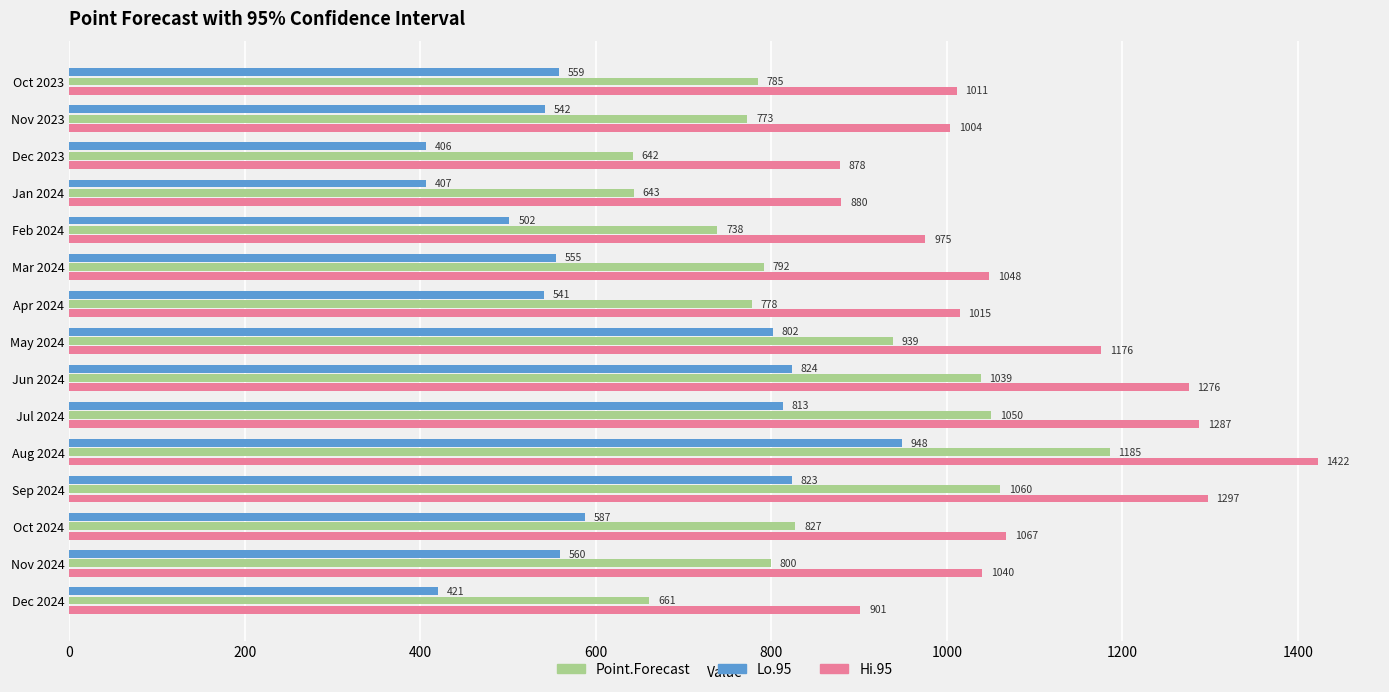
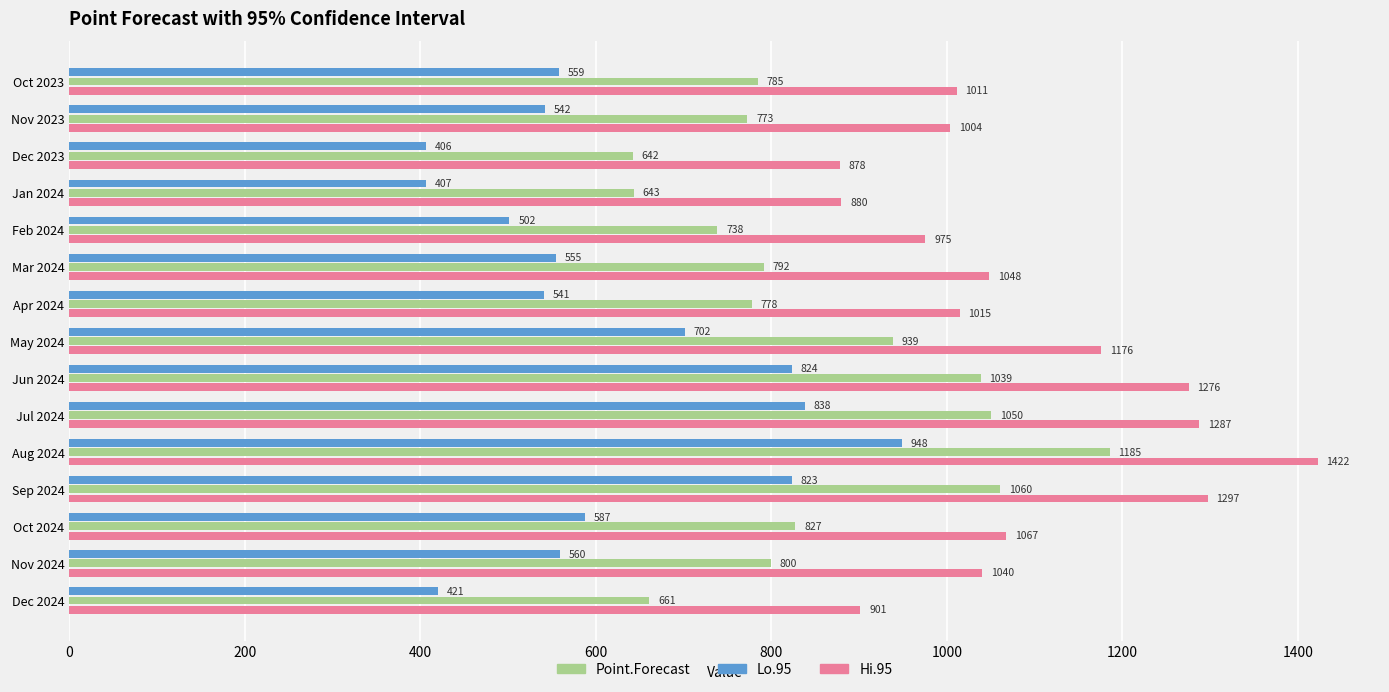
Lo.95, May 2024: 802 -> 702
Lo.95, Jul 2024: 813 -> 838
